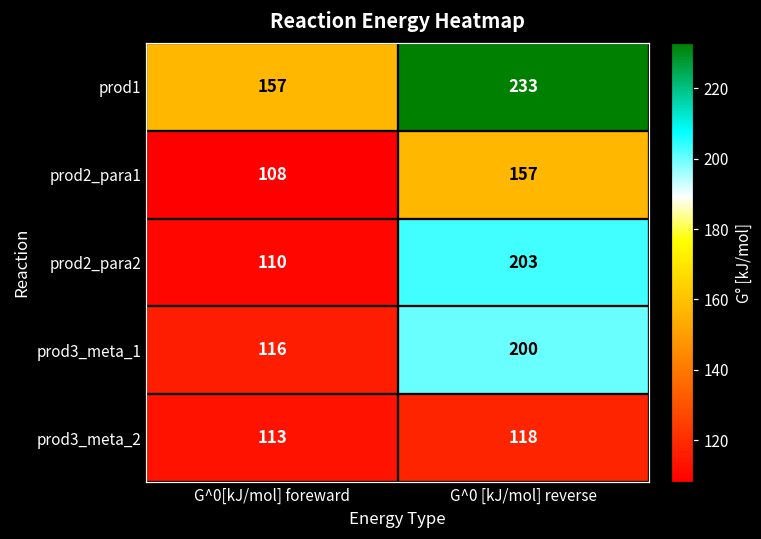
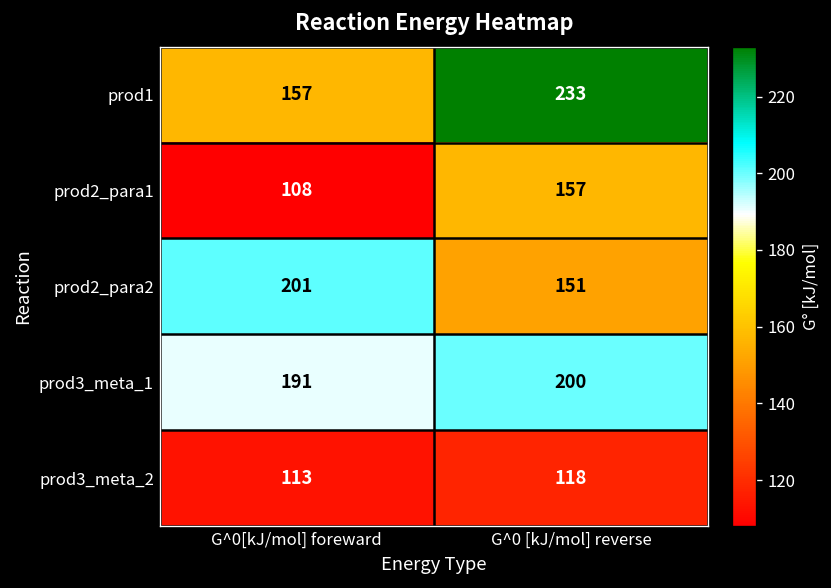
prod2_para2, G^0[kJ/mol] foreward: 110 -> 201
prod2_para2, G^0 [kJ/mol] reverse: 203 -> 151
prod3_meta_1, G^0[kJ/mol] foreward: 116 -> 191
